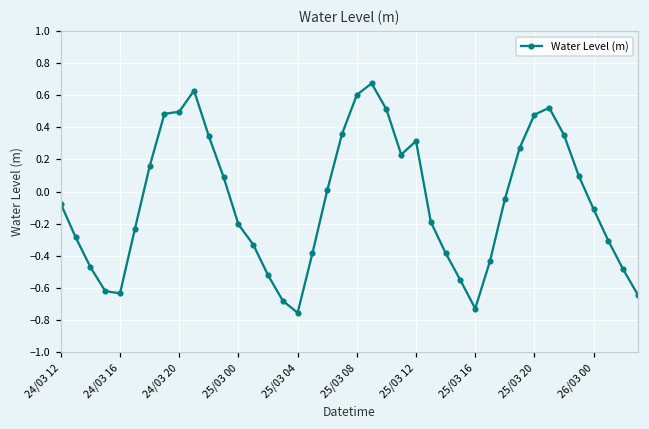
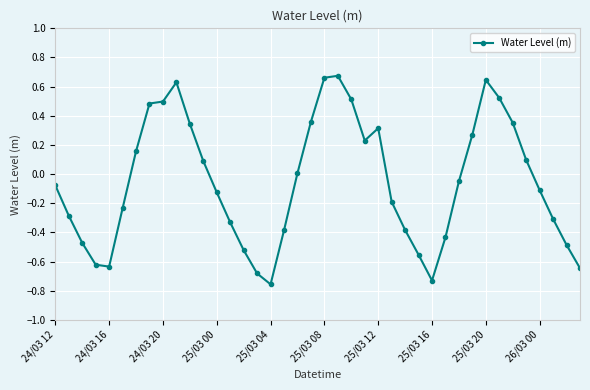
25/03 00: -0.20 -> -0.13
25/03 08: 0.60 -> 0.66
25/03 20: 0.48 -> 0.65
